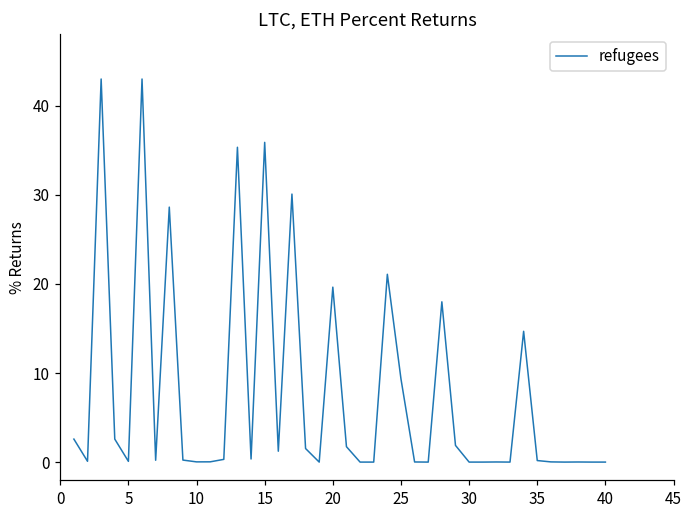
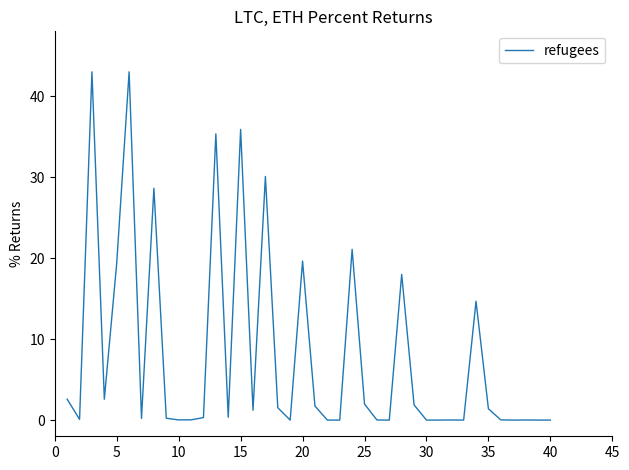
5: 0 -> 19
25: 9 -> 2
35: 0 -> 1
